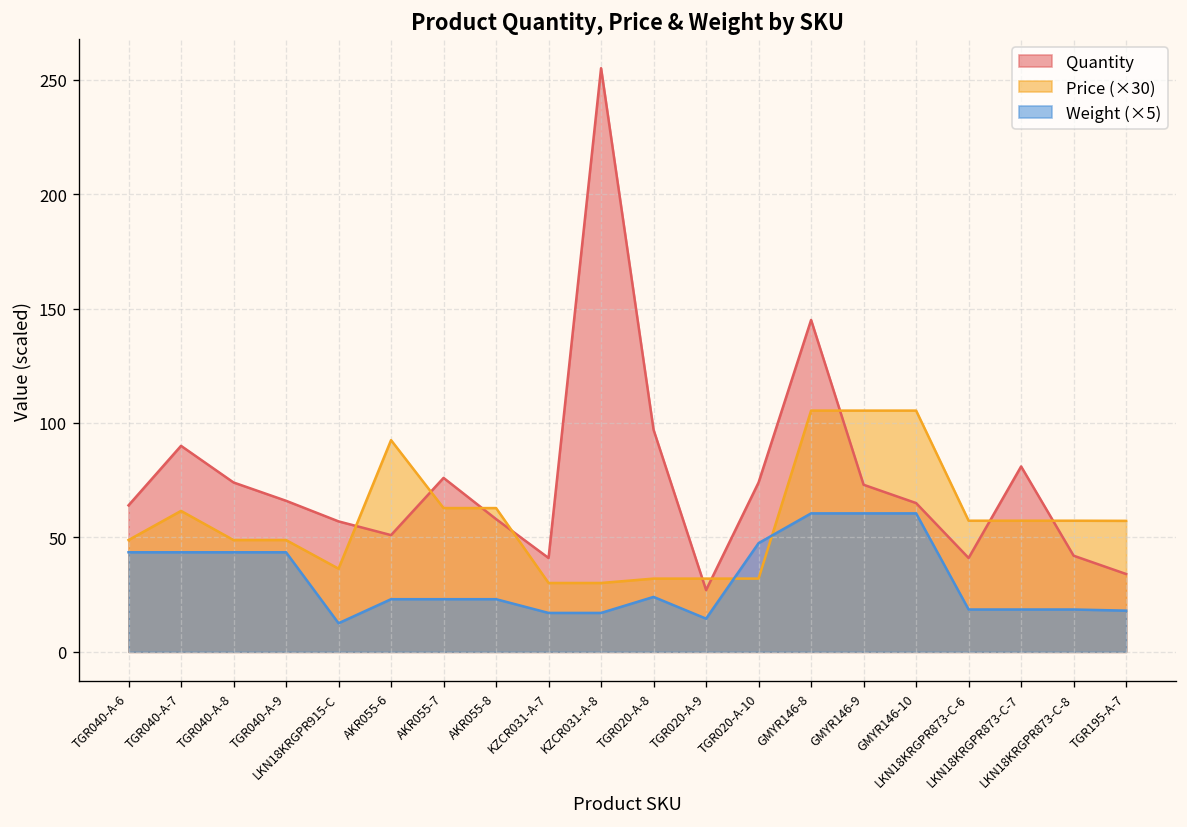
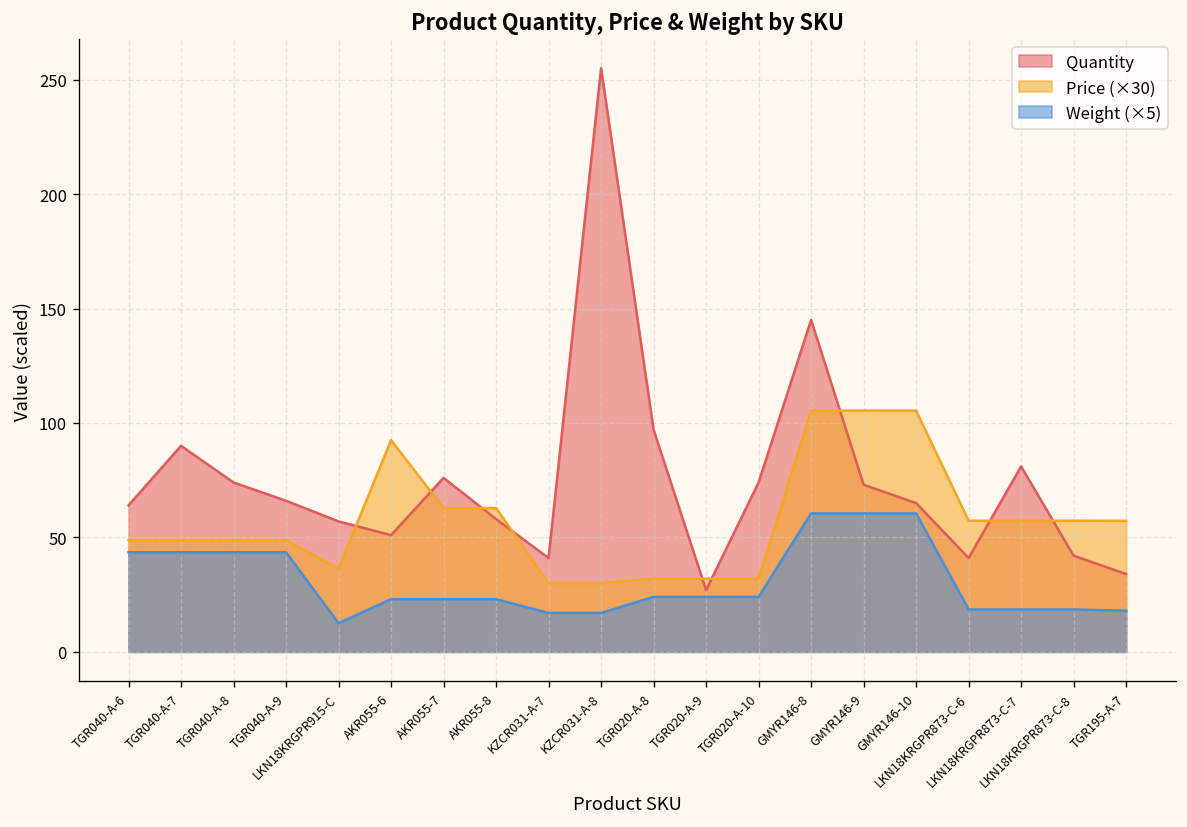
Price (×30), TGR040-A-7: 62 -> 49
Weight (×5), TGR020-A-9: 15 -> 24
Weight (×5), TGR020-A-10: 48 -> 24
